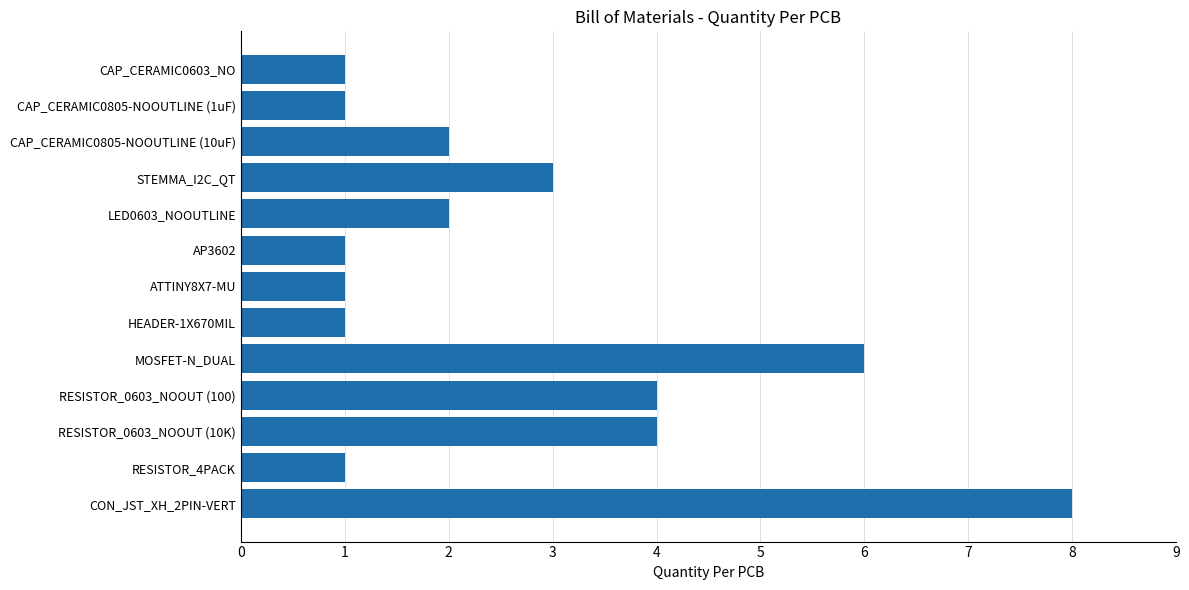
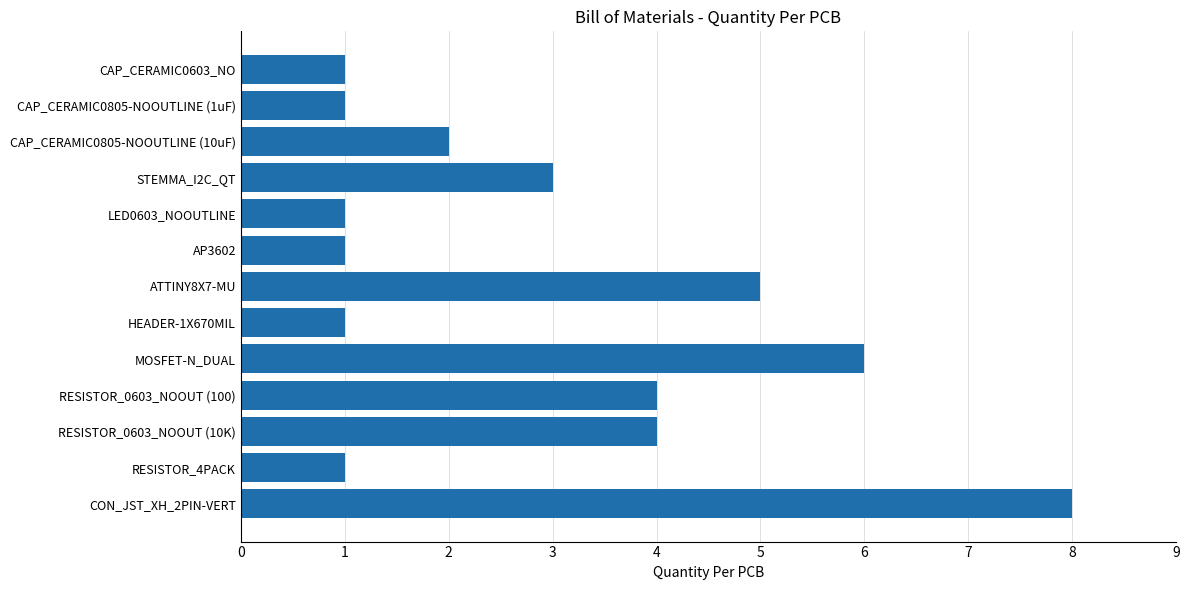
LED0603_NOOUTLINE: 2 -> 1
ATTINY8X7-MU: 1 -> 5
